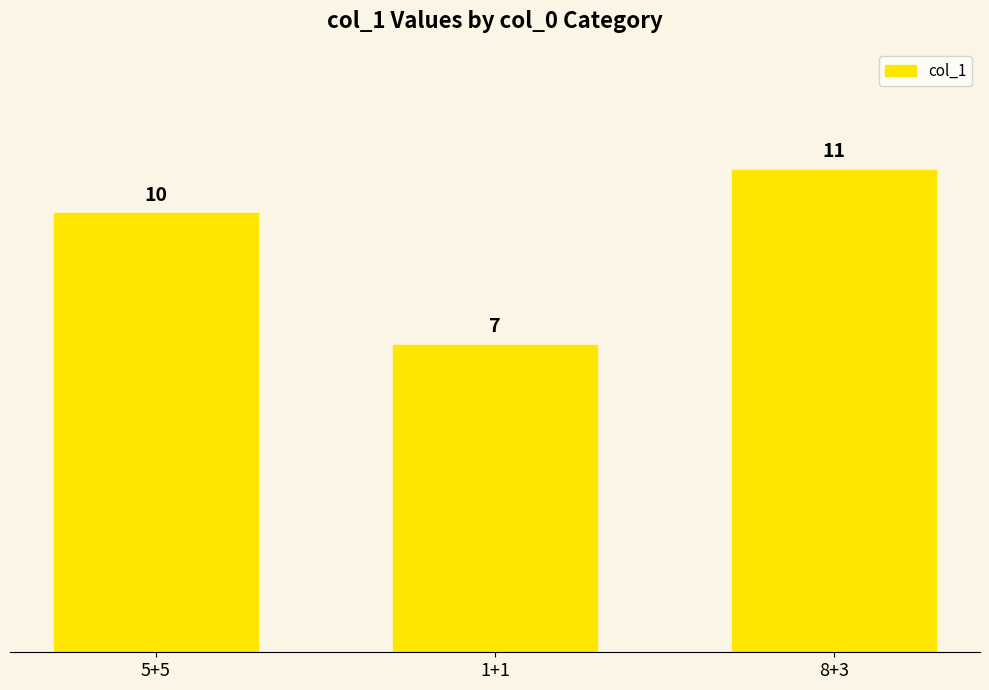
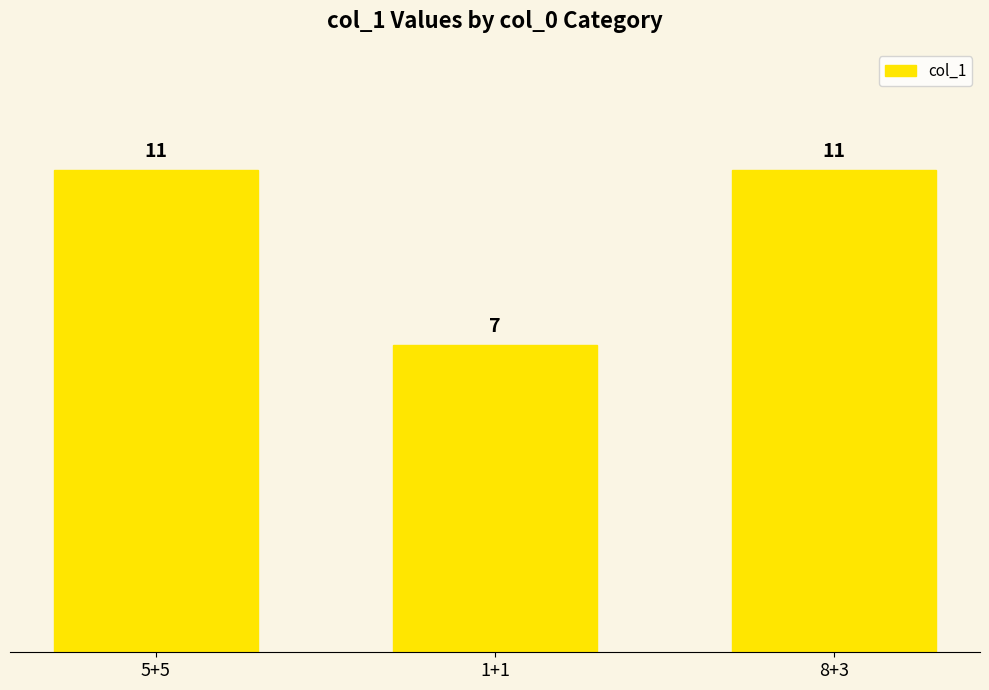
5+5: 10 -> 11
